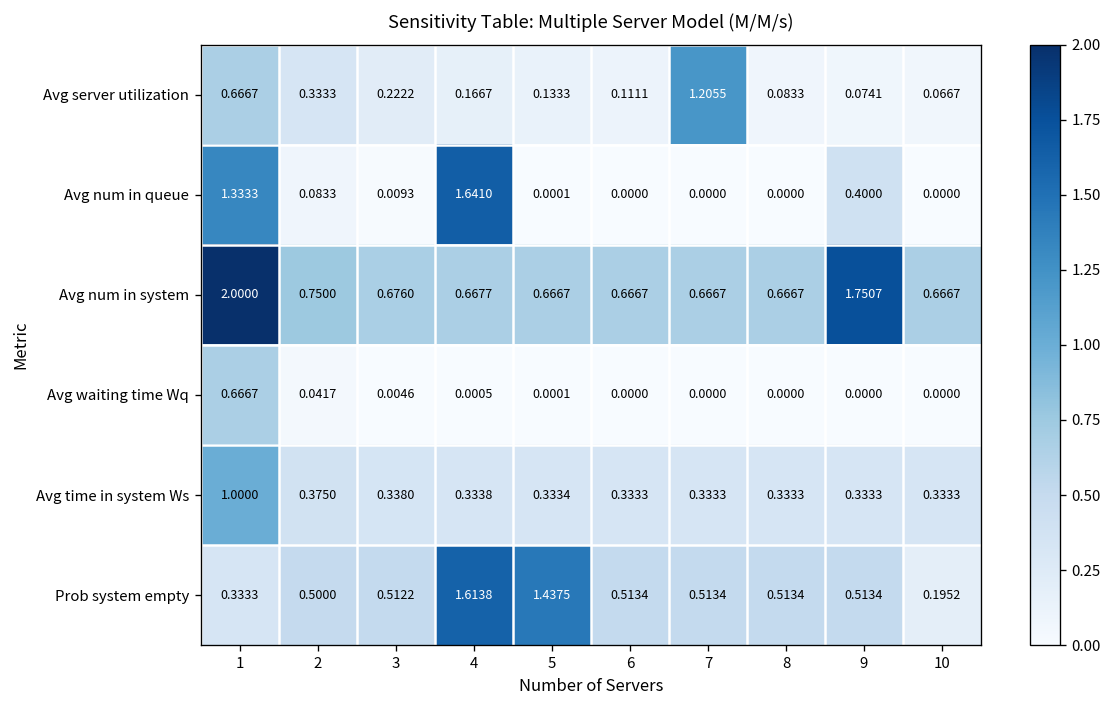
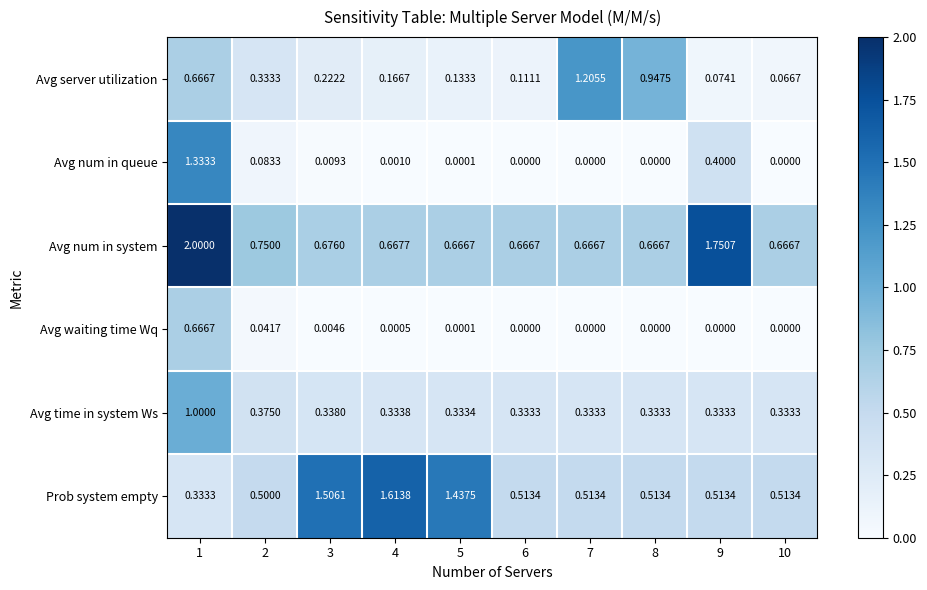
Avg server utilization, 8: 0.0833 -> 0.9475
Avg num in queue, 4: 1.6410 -> 0.0010
Prob system empty, 3: 0.5122 -> 1.5061
Prob system empty, 10: 0.1952 -> 0.5134
